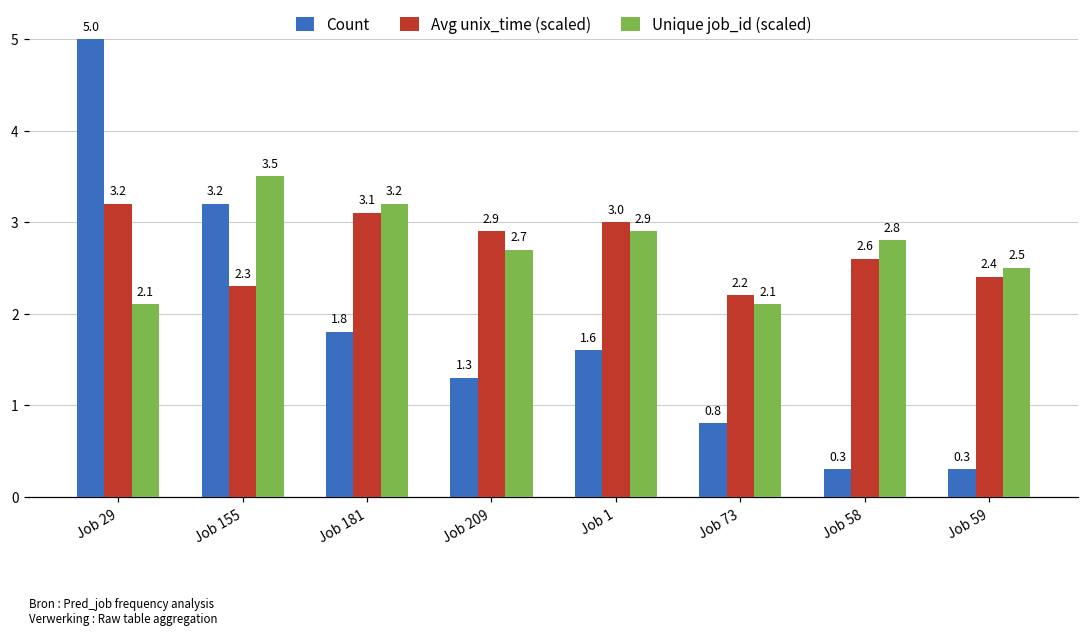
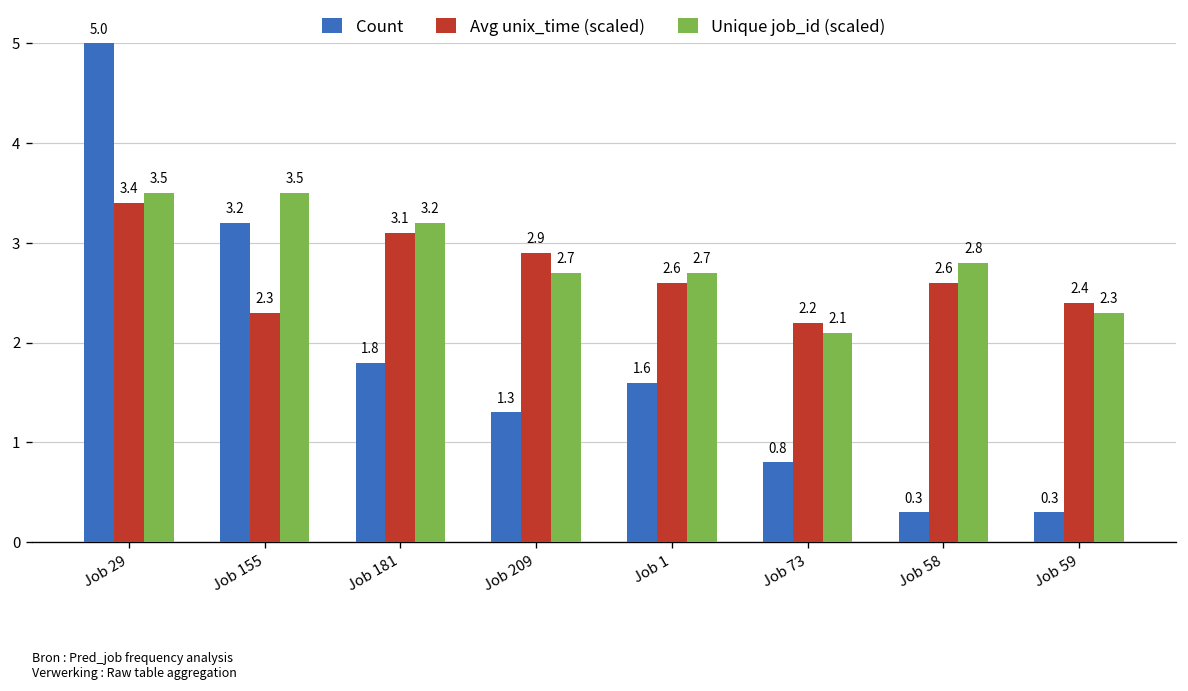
Avg unix_time (scaled), Job 29: 3.2 -> 3.4
Unique job_id (scaled), Job 29: 2.1 -> 3.5
Avg unix_time (scaled), Job 1: 3.0 -> 2.6
Unique job_id (scaled), Job 1: 2.9 -> 2.7
Unique job_id (scaled), Job 59: 2.5 -> 2.3
